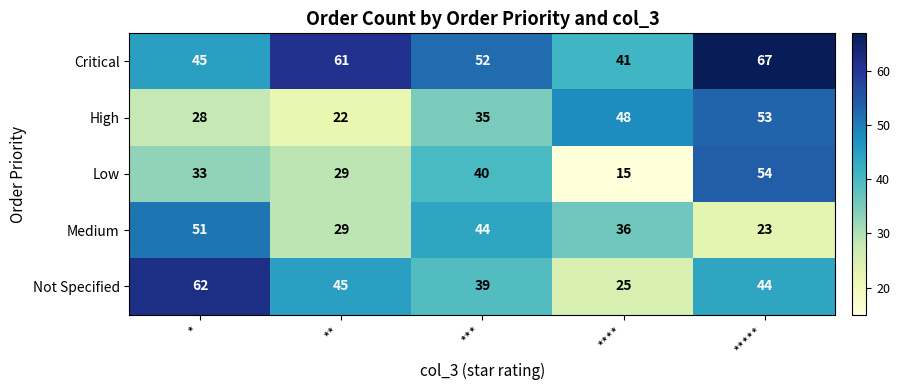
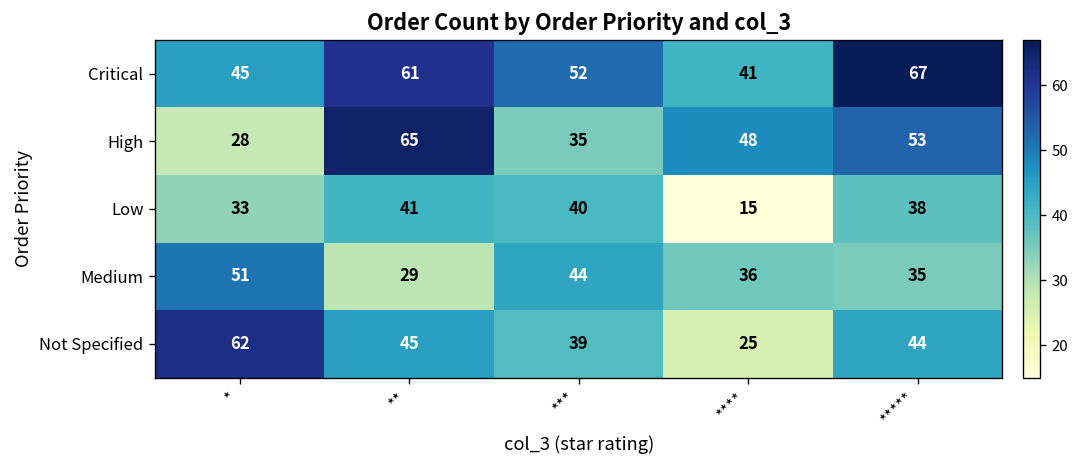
High, **: 22 -> 65
Low, **: 29 -> 41
Low, *****: 54 -> 38
Medium, *****: 23 -> 35
